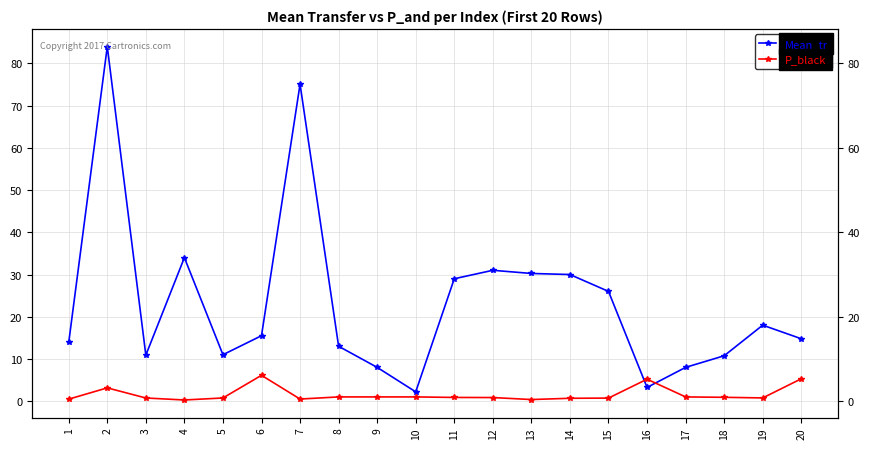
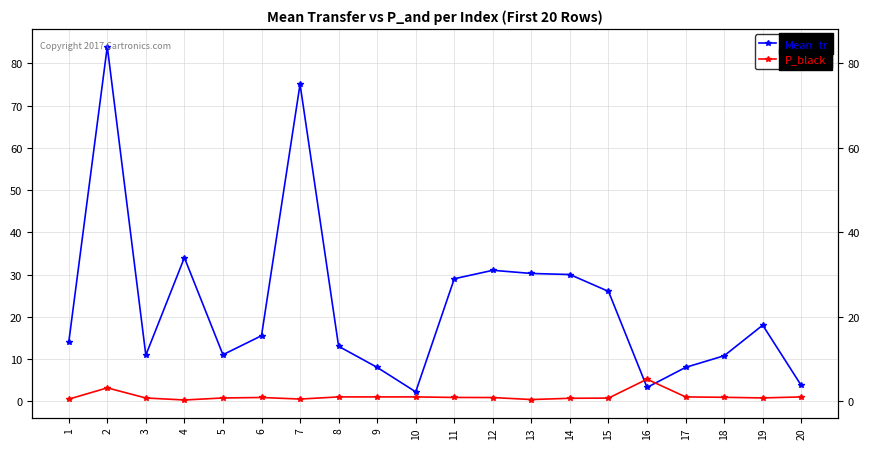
P_black, 6: 6 -> 1
Mean_tr, 20: 15 -> 4
P_black, 20: 5 -> 1
